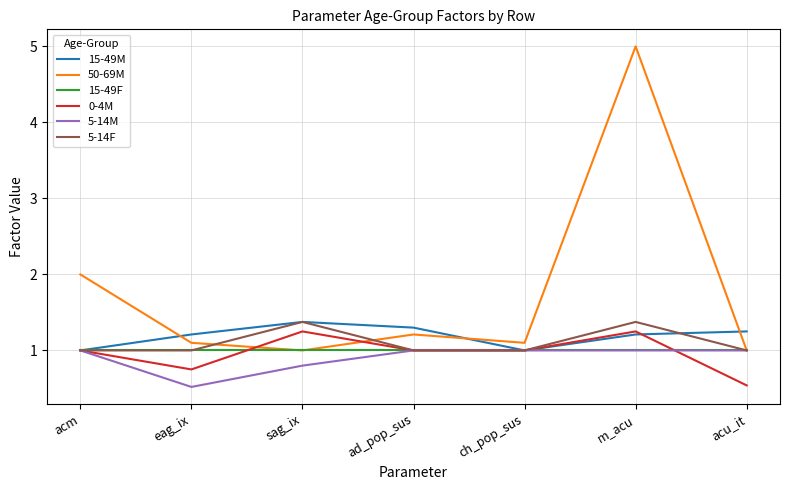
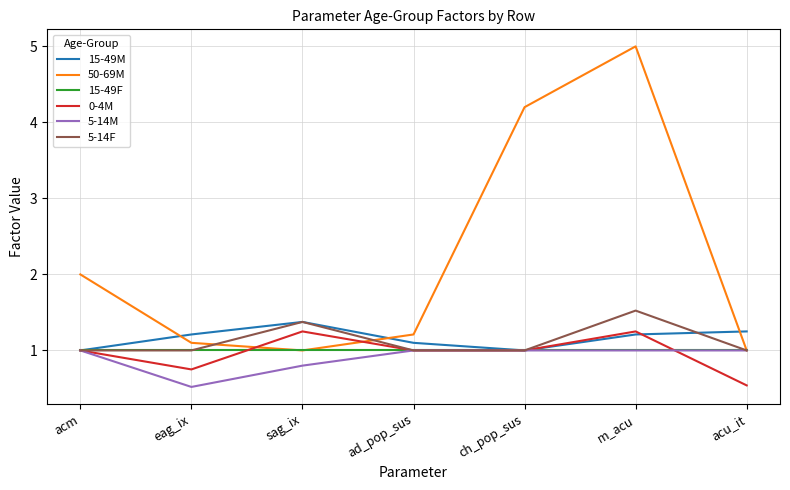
15-49M, ad_pop_sus: 1.3 -> 1.1
50-69M, ch_pop_sus: 1.1 -> 4.2
5-14F, m_acu: 1.4 -> 1.5
